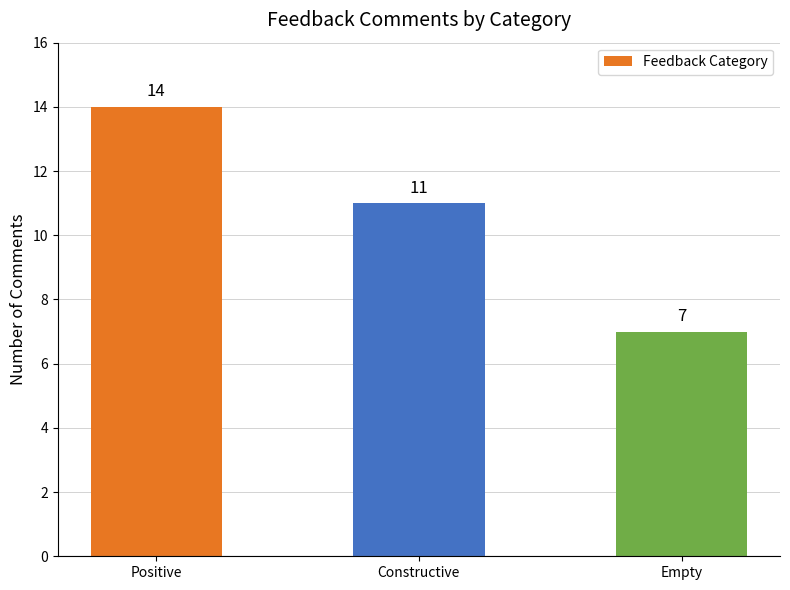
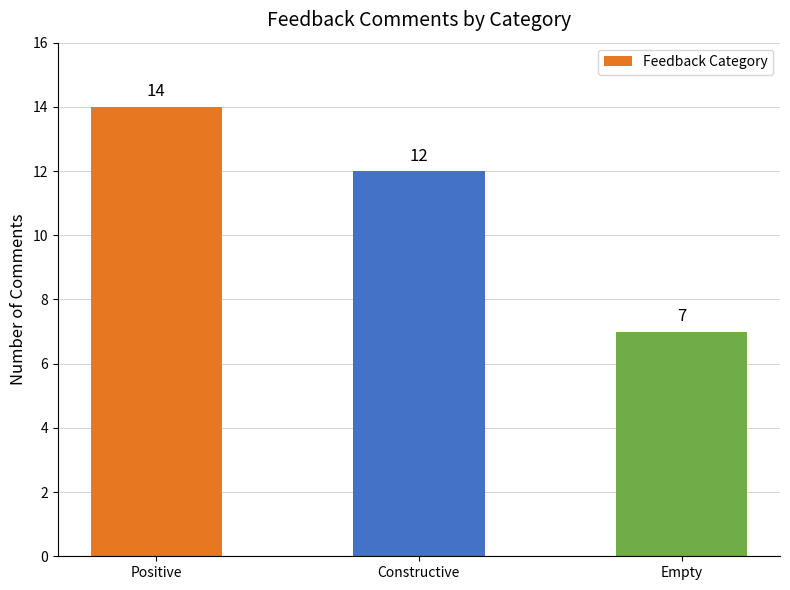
Constructive: 11 -> 12
